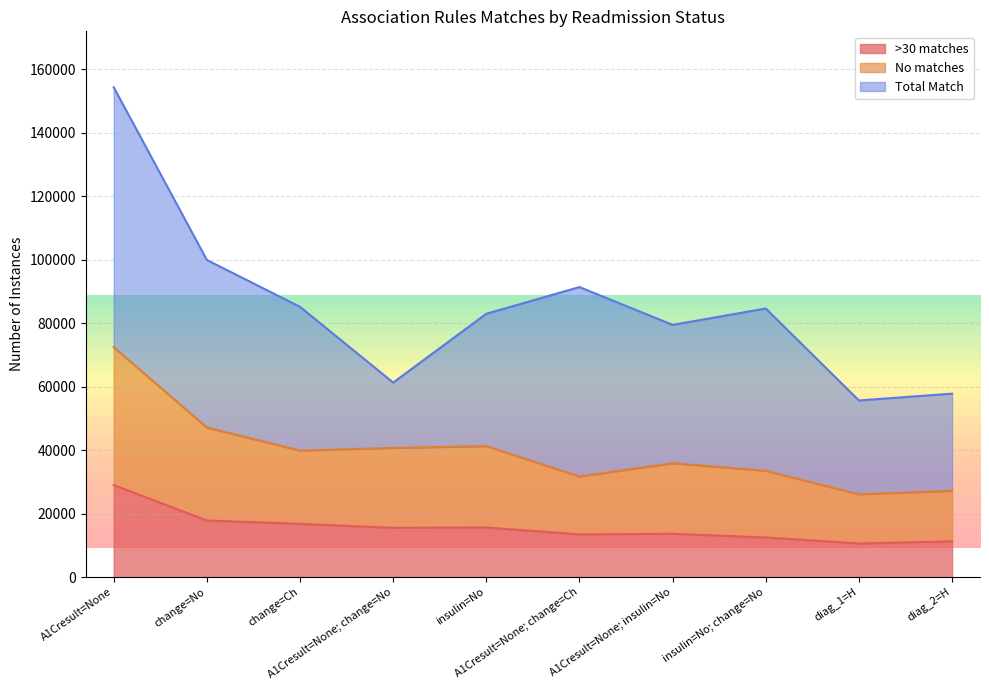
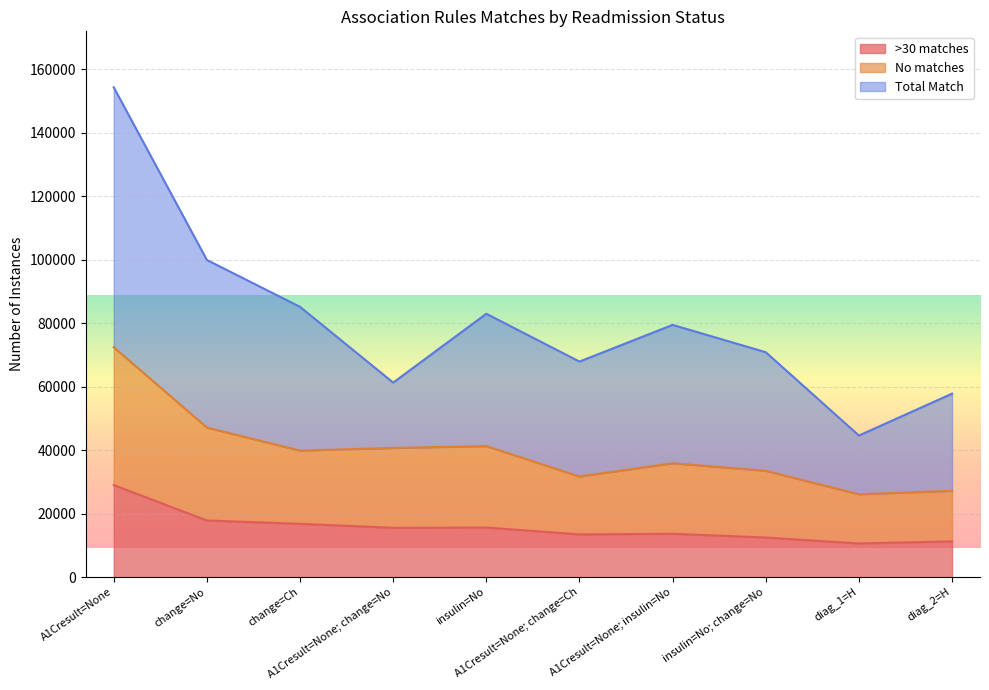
Total Match, A1Cresult=None; change=Ch: 60000 -> 36000
Total Match, insulin=No; change=No: 51000 -> 37000
Total Match, diag_1=H: 30000 -> 18000
